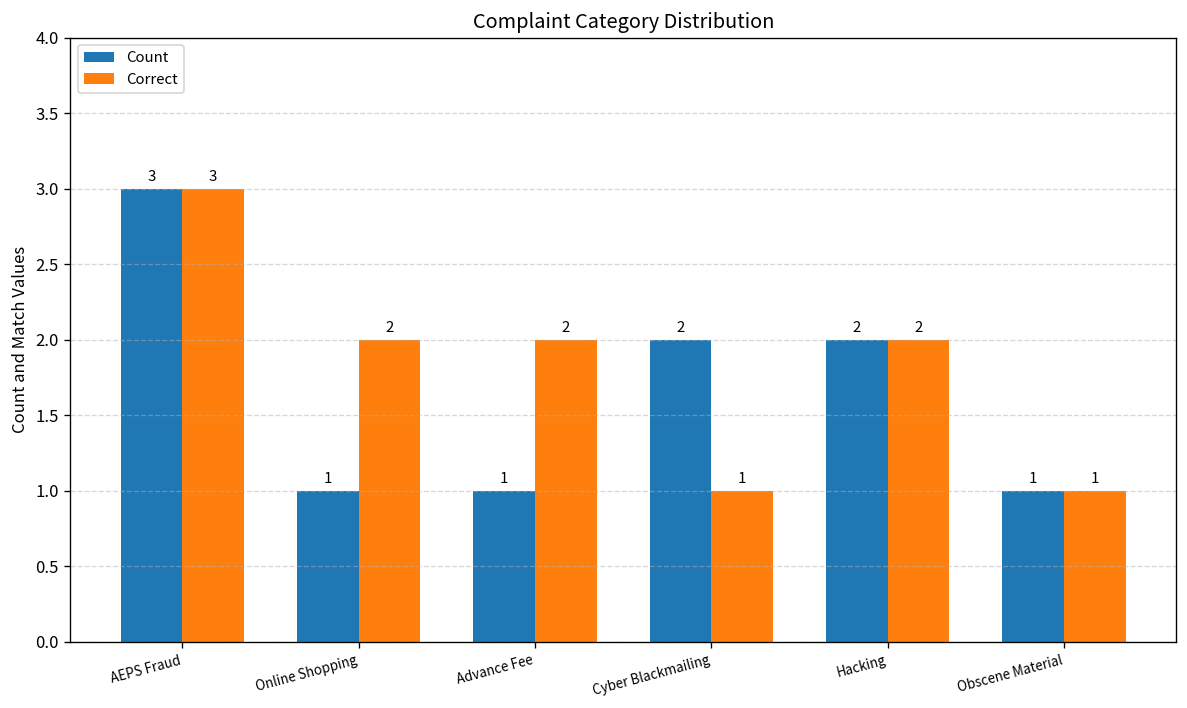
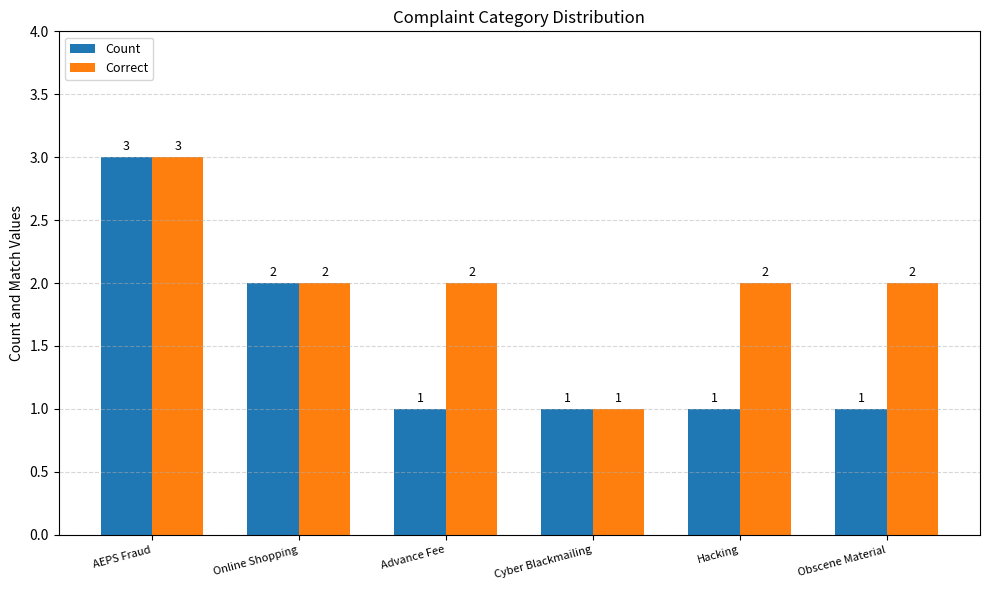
Count, Online Shopping: 1 -> 2
Count, Cyber Blackmailing: 2 -> 1
Count, Hacking: 2 -> 1
Correct, Obscene Material: 1 -> 2
